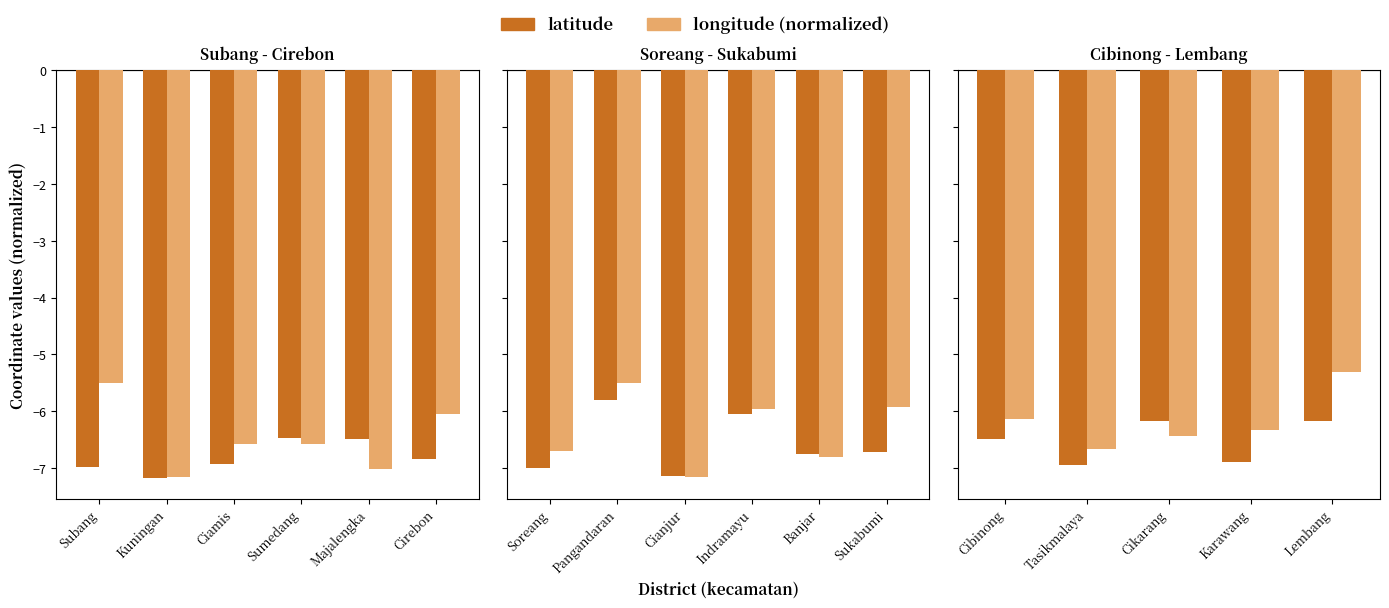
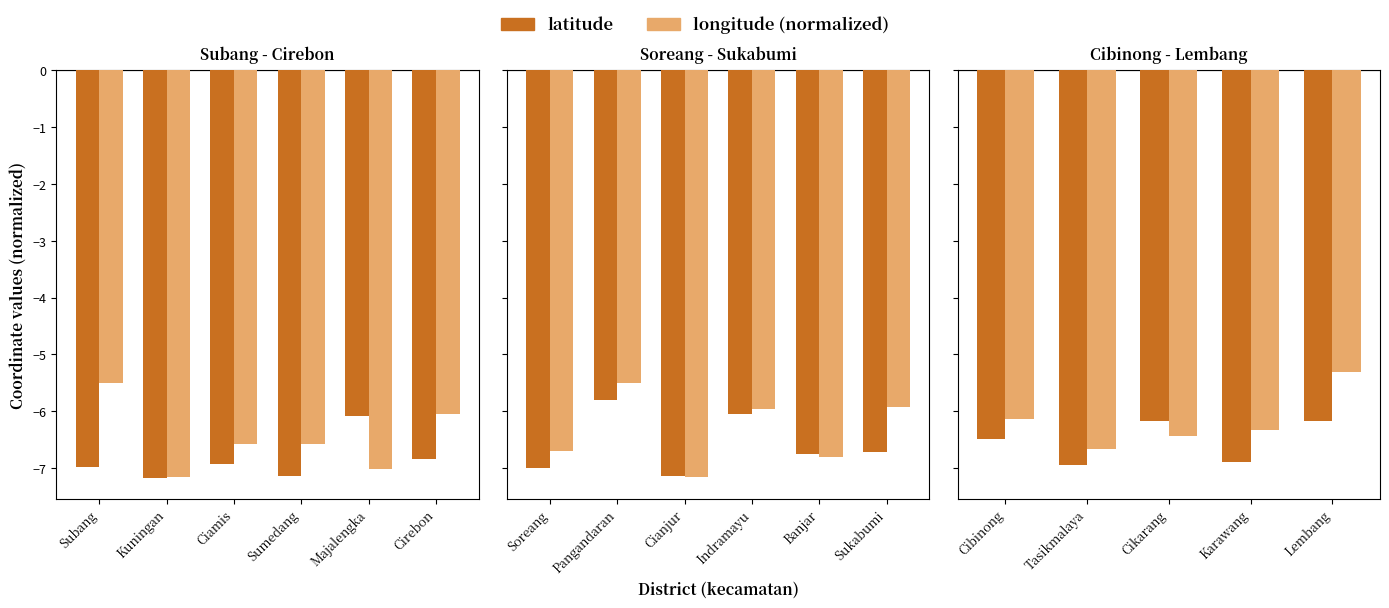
Subang - Cirebon, latitude, Sumedang: -6.5 -> -7.1
Subang - Cirebon, latitude, Majalengka: -6.5 -> -6.1
